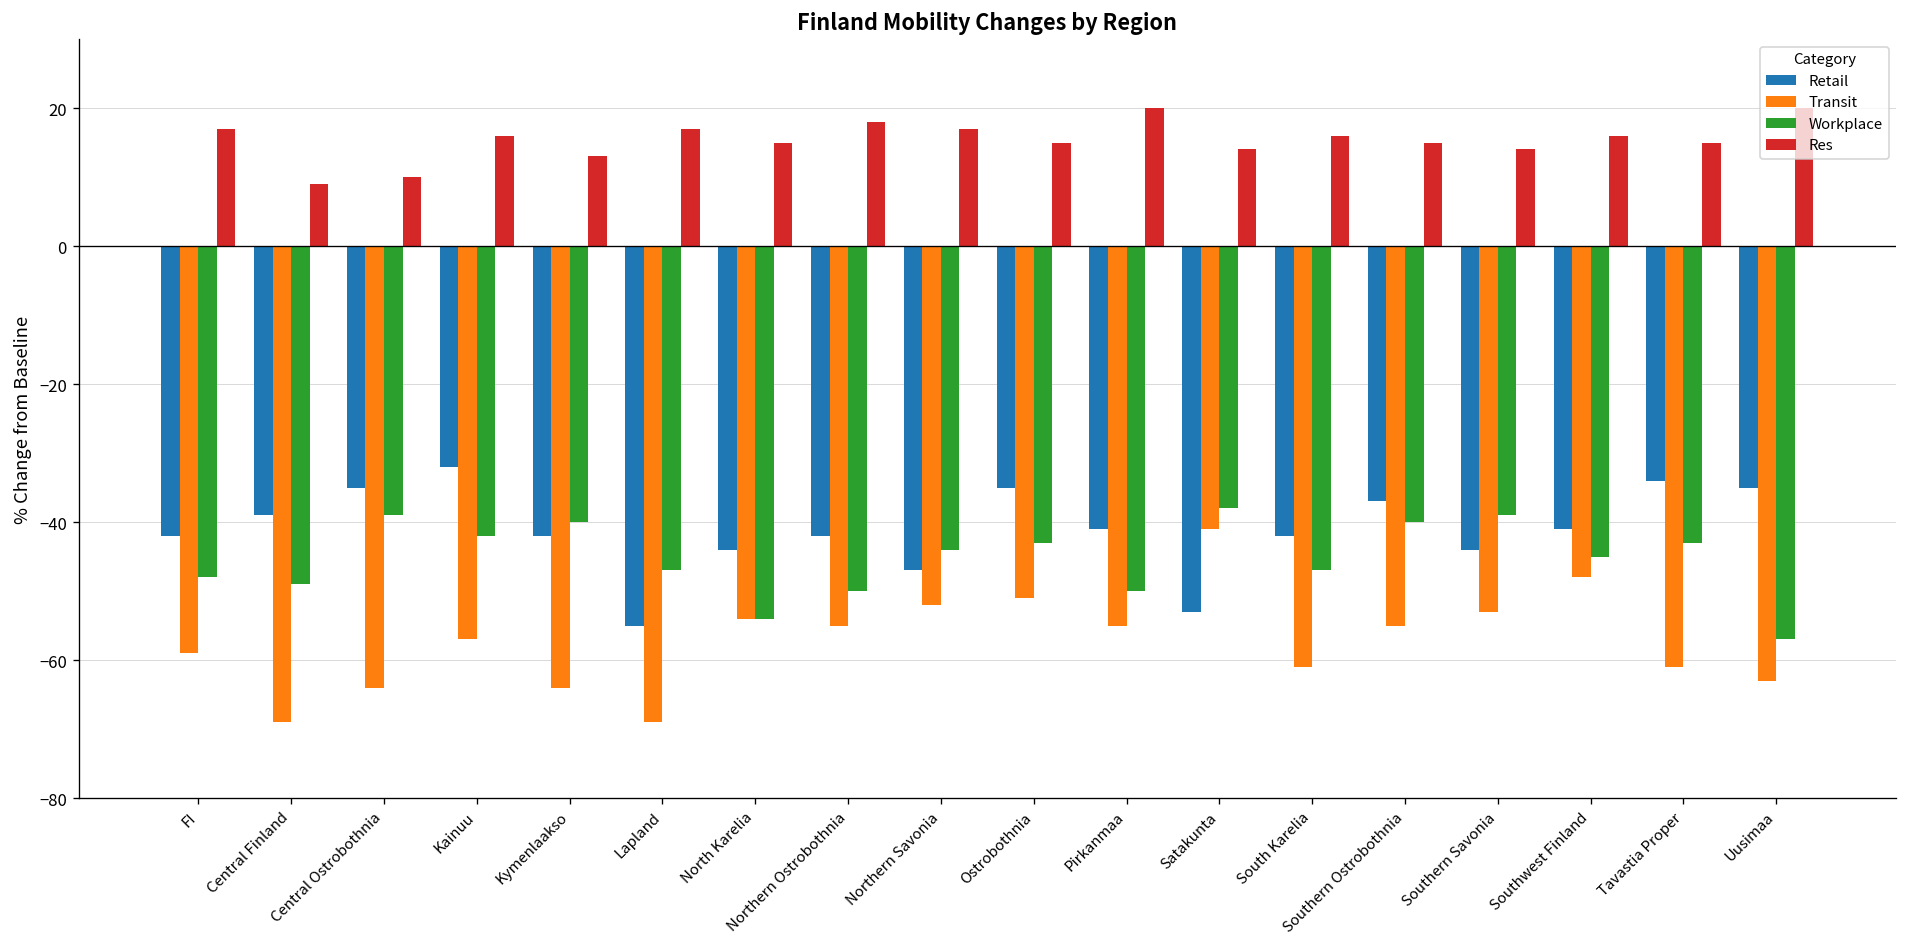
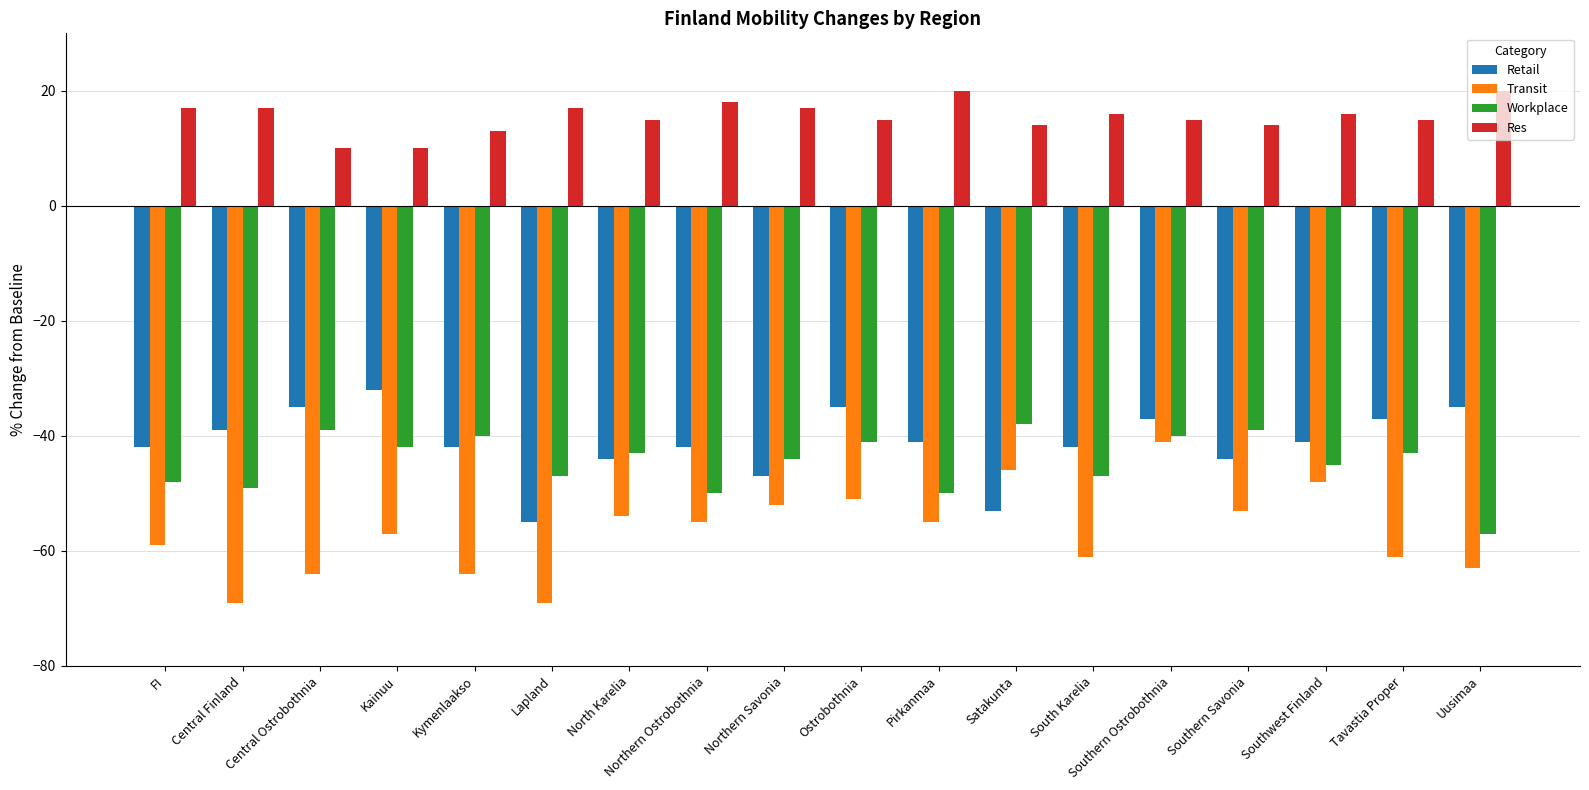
Res, Central Finland: 9 -> 17
Res, Kainuu: 16 -> 10
Workplace, North Karelia: -54 -> -43
Workplace, Ostrobothnia: -43 -> -41
Transit, Satakunta: -41 -> -46
Transit, Southern Ostrobothnia: -55 -> -41
Retail, Tavastia Proper: -34 -> -37
